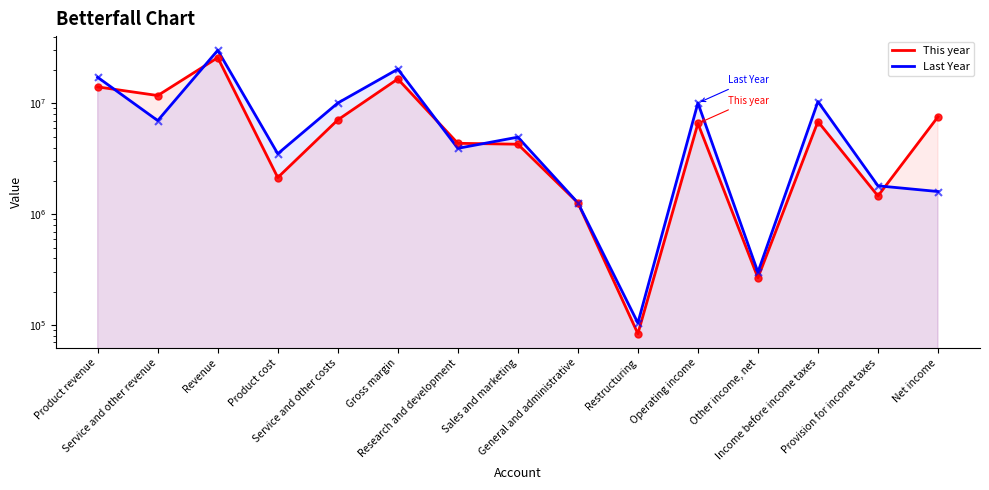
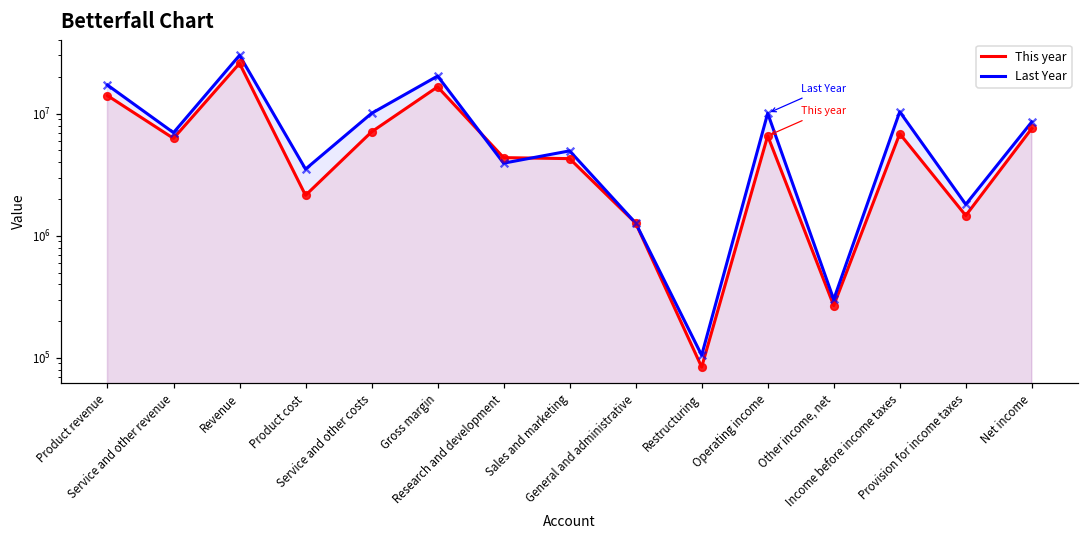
This year, Service and other revenue: 12000000 -> 6000000
Last Year, Net income: 1600000 -> 9000000
